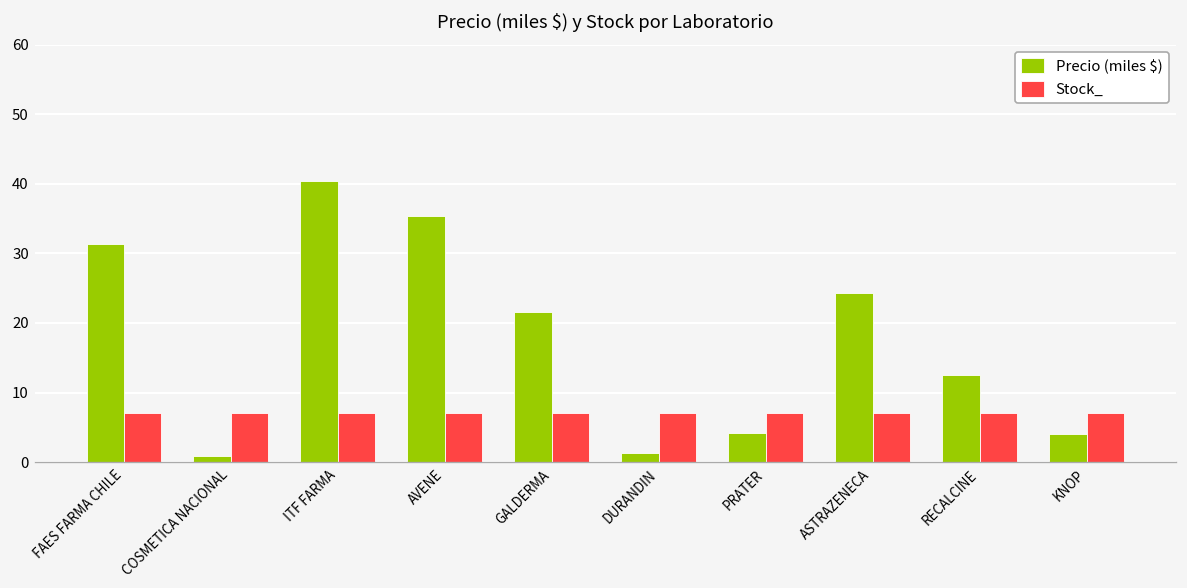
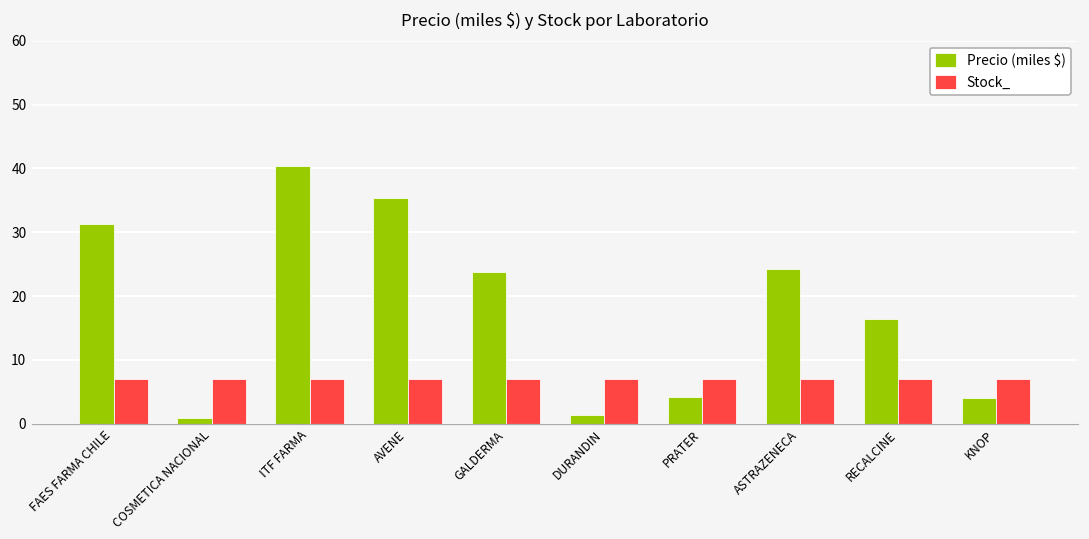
Precio (miles $), GALDERMA: 22 -> 24
Precio (miles $), RECALCINE: 13 -> 16
